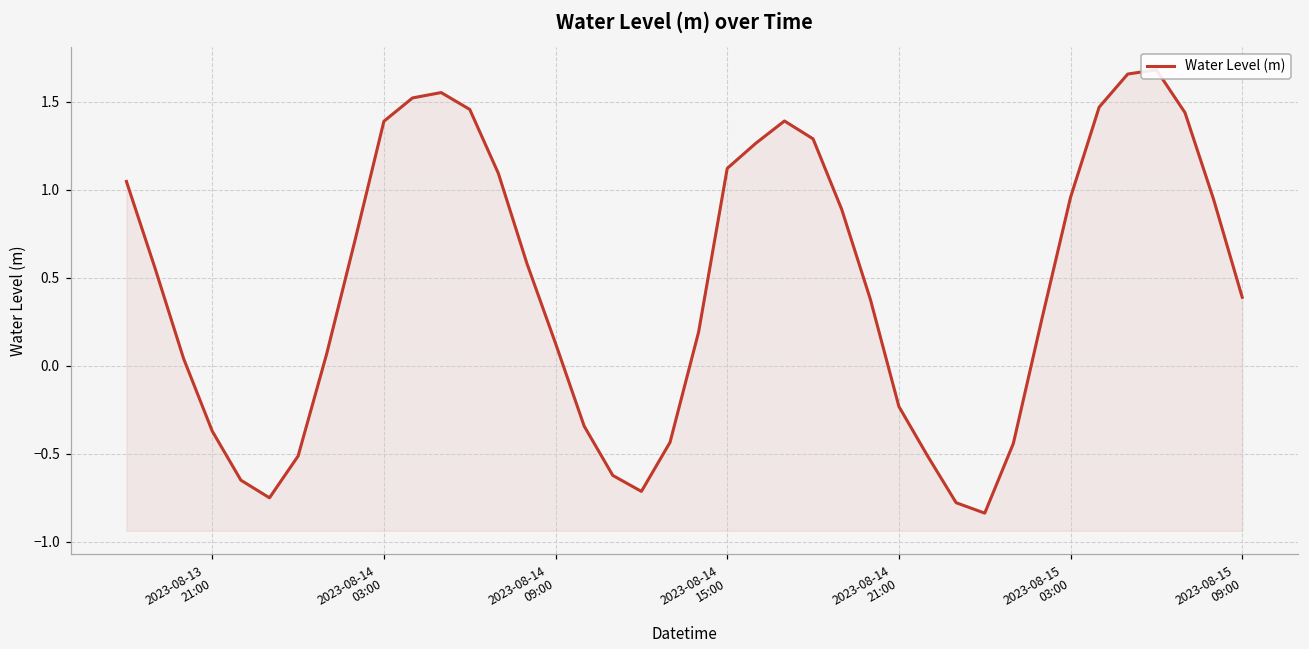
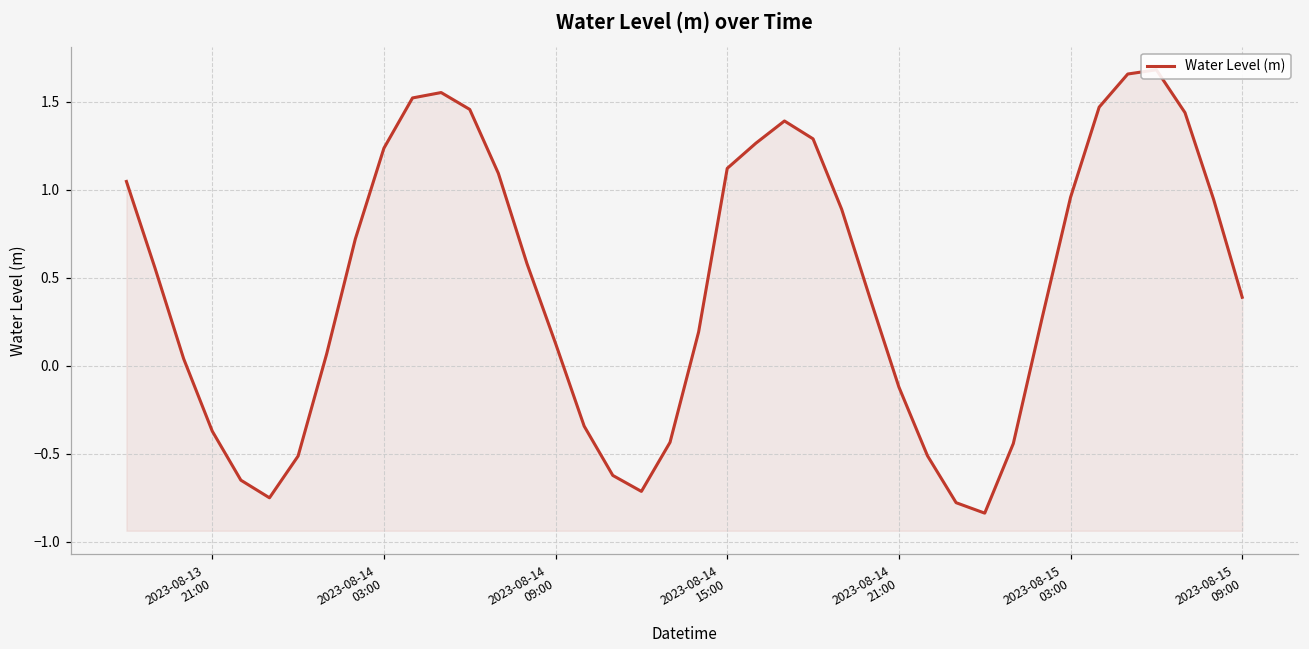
2023-08-14 03:00: 1.39 -> 1.24
2023-08-14 21:00: -0.23 -> -0.12
